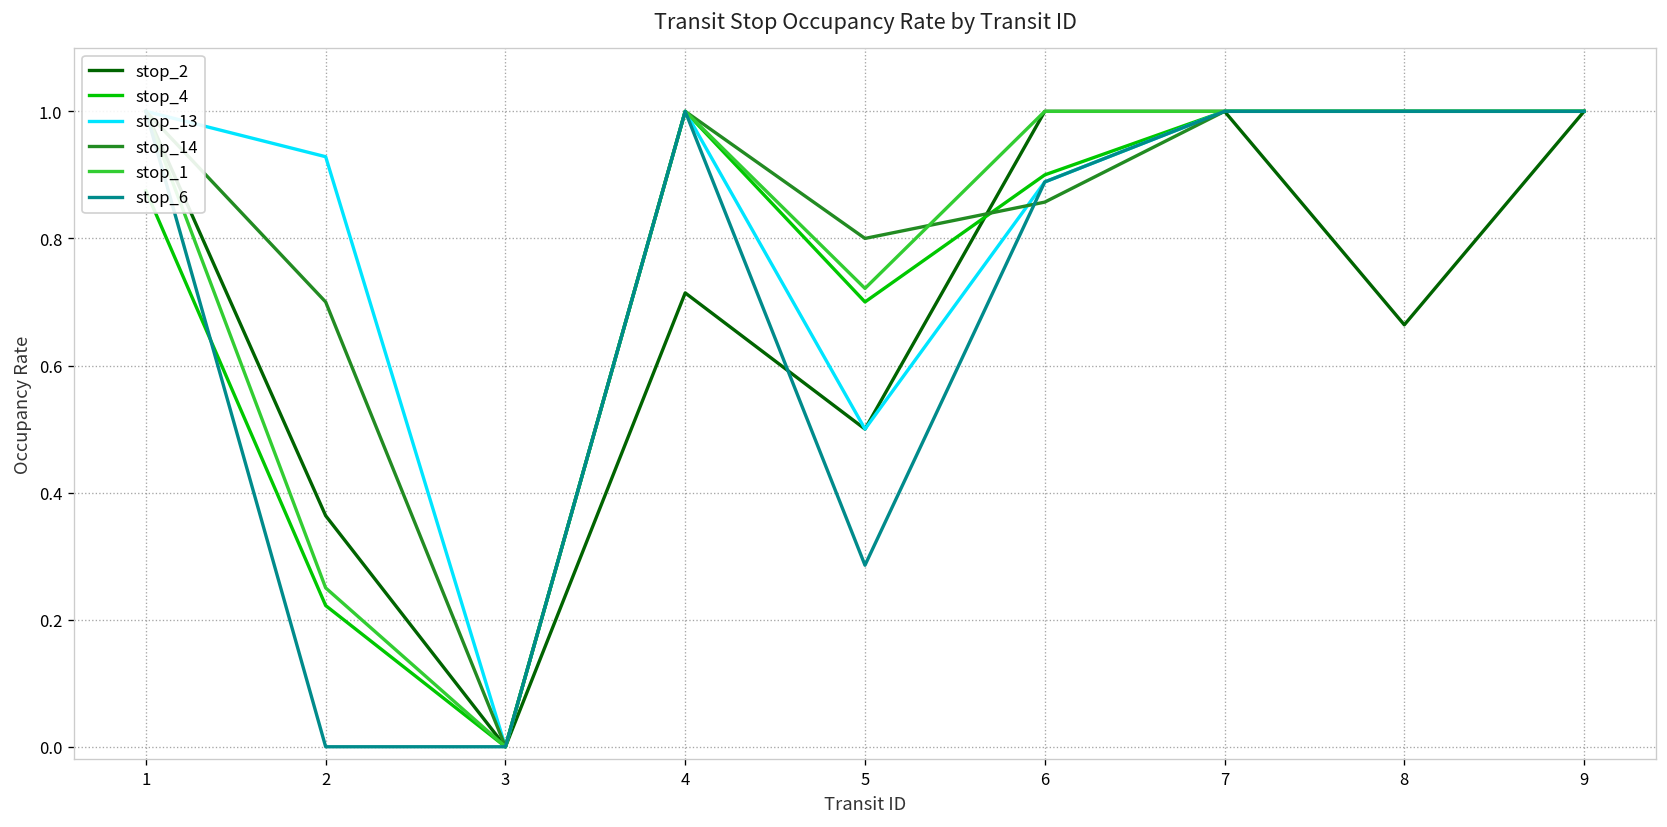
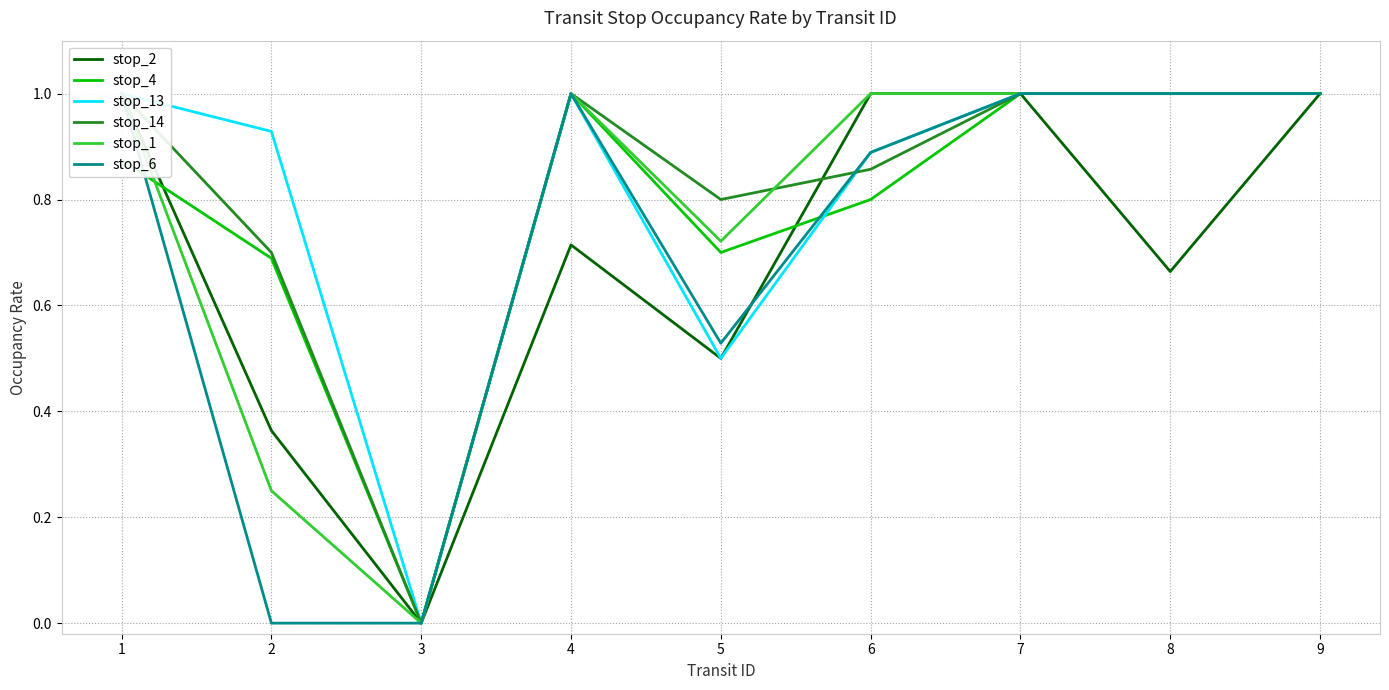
stop_4, 2: 0.22 -> 0.69
stop_6, 5: 0.29 -> 0.53
stop_4, 6: 0.9 -> 0.8
